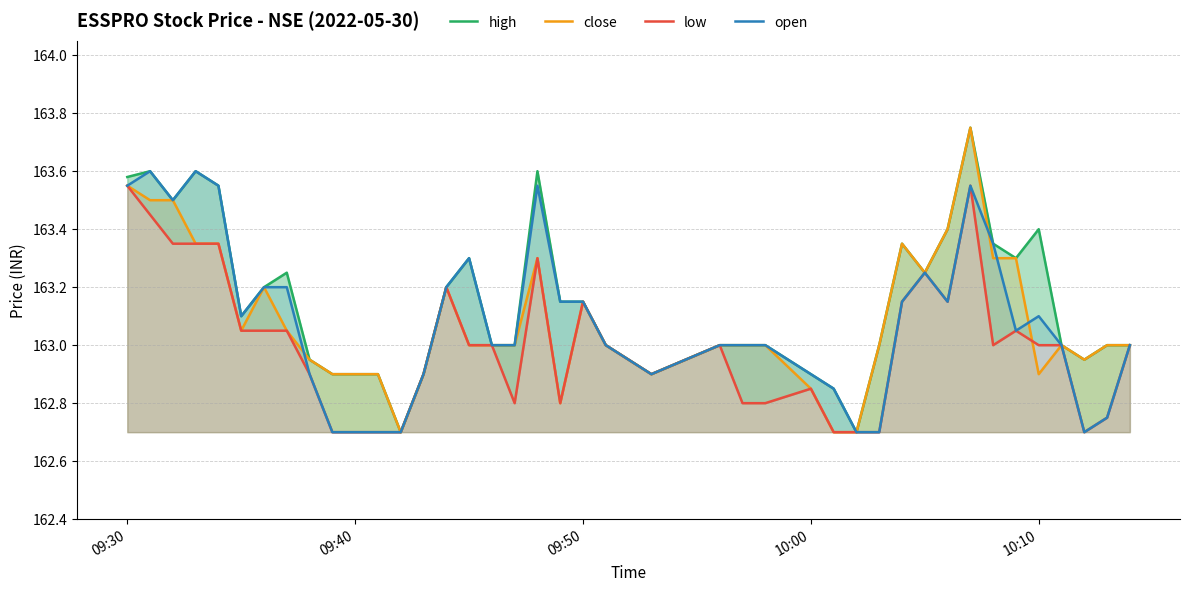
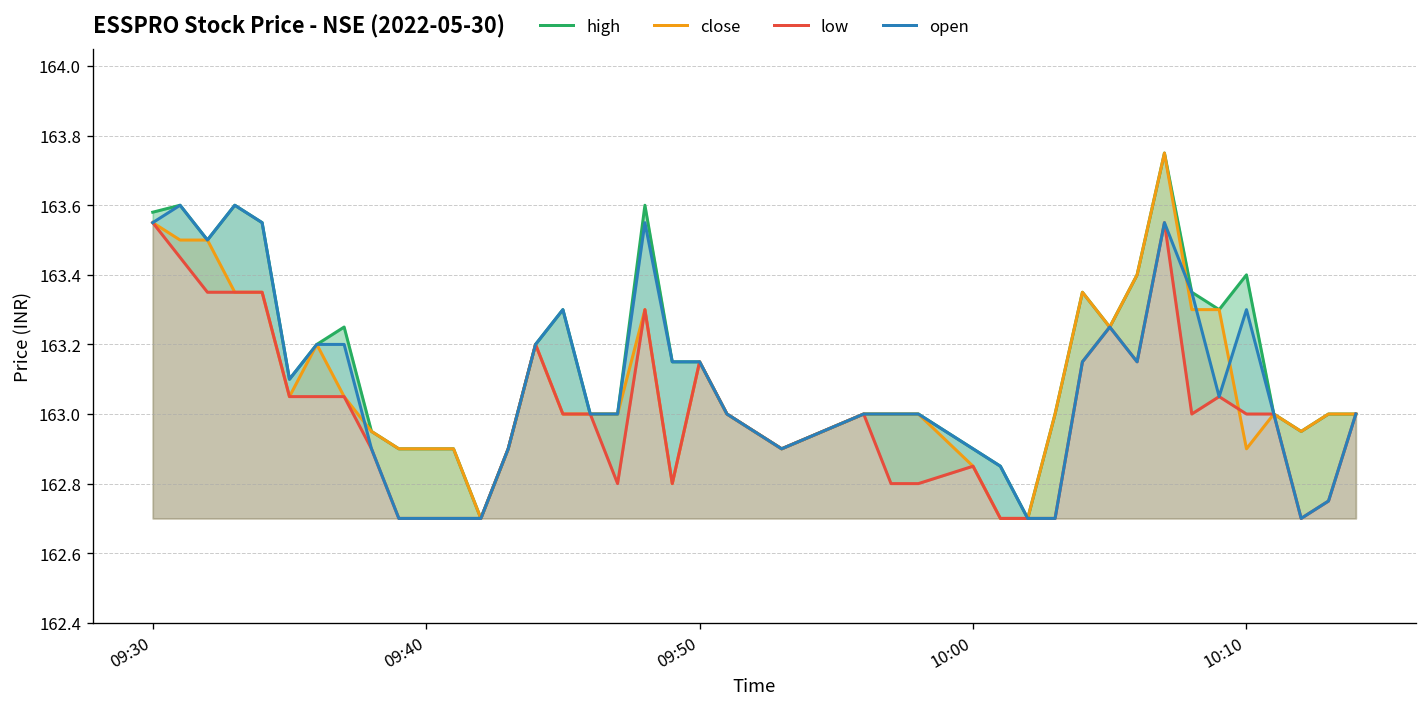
open, 10:10: 163.1 -> 163.3
